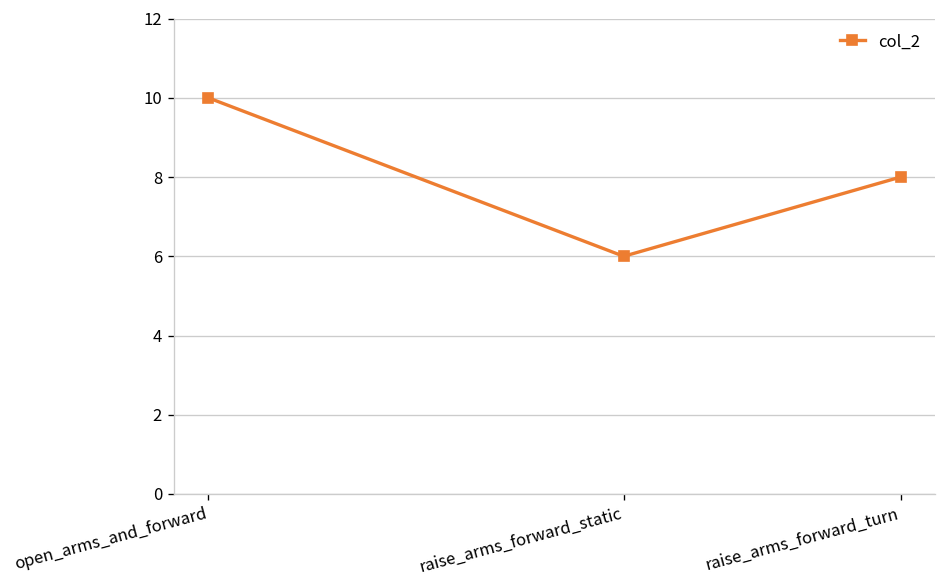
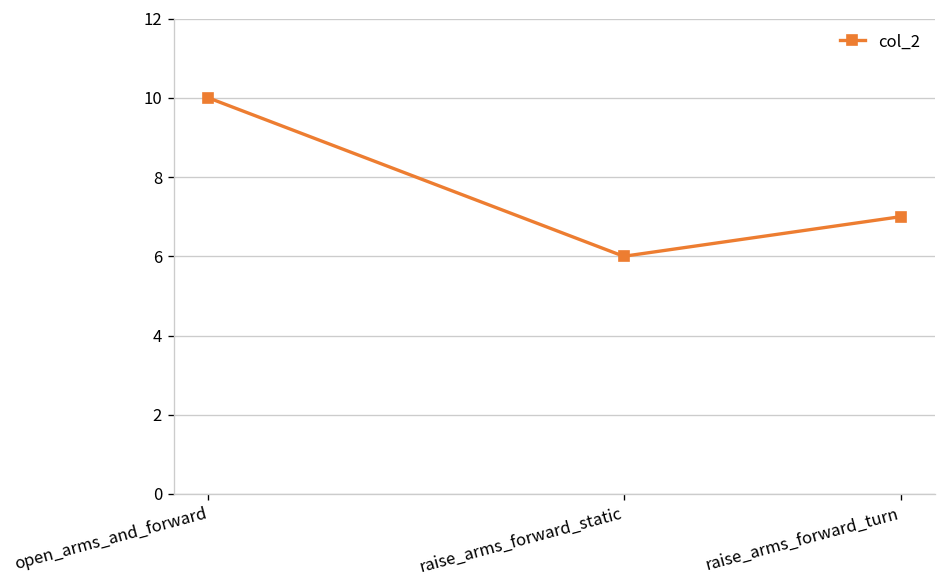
raise_arms_forward_turn: 8 -> 7
